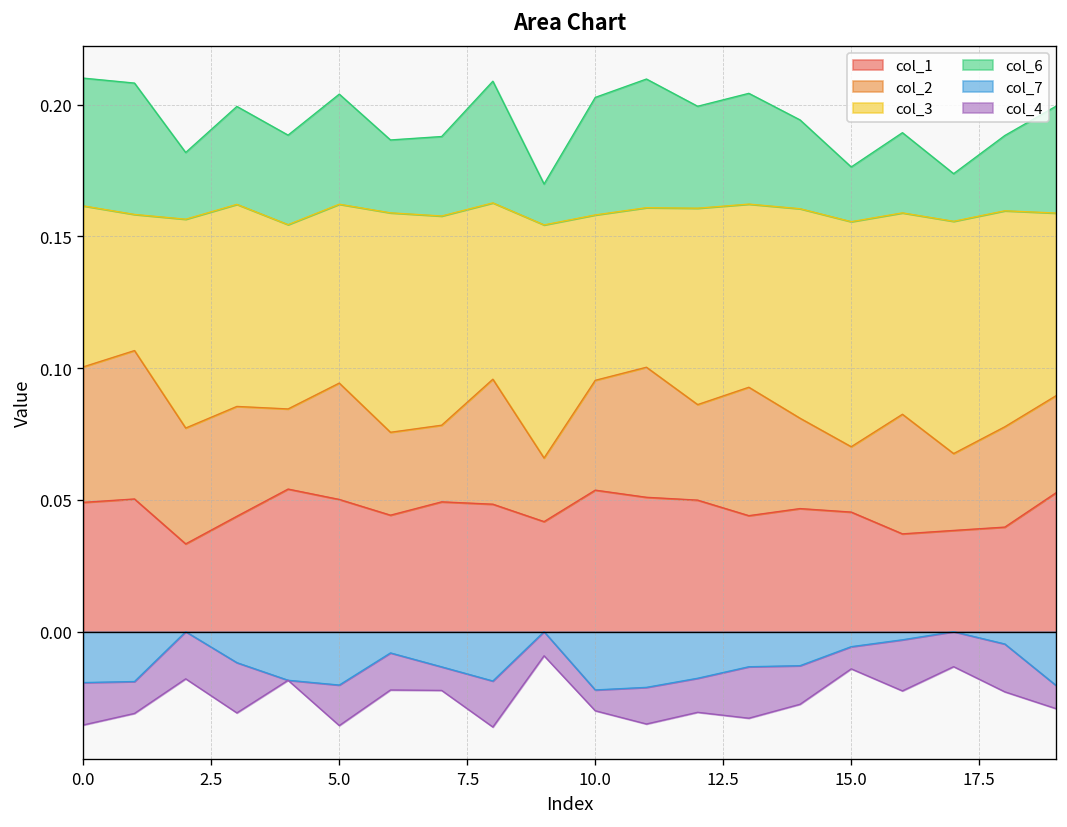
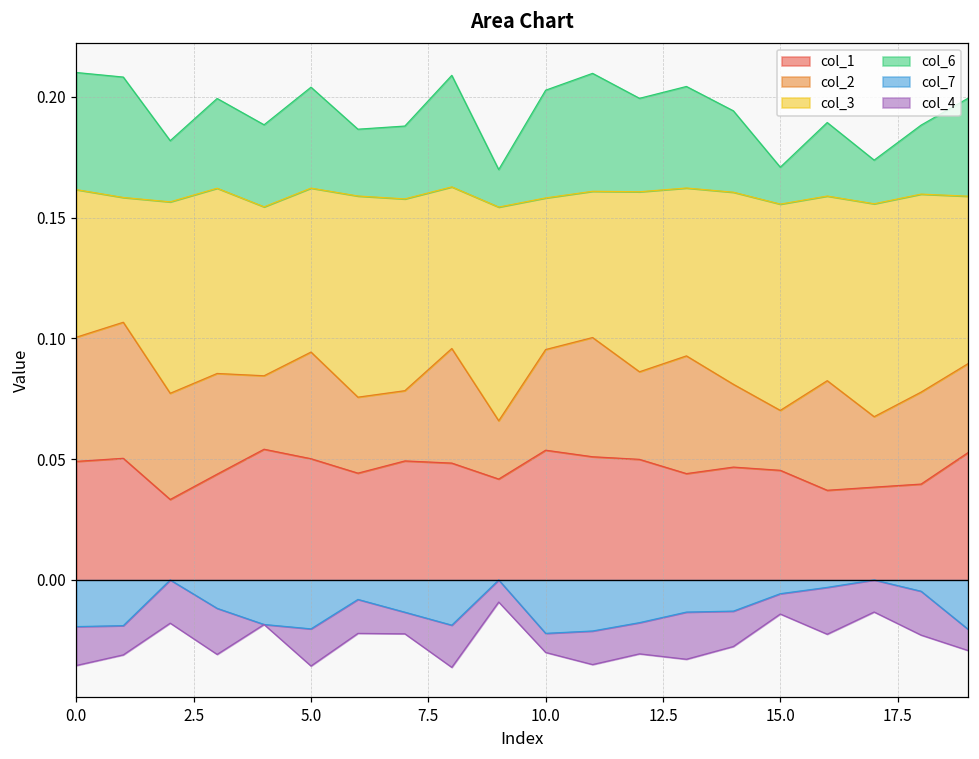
col_6, 15.0: 0.021 -> 0.015
